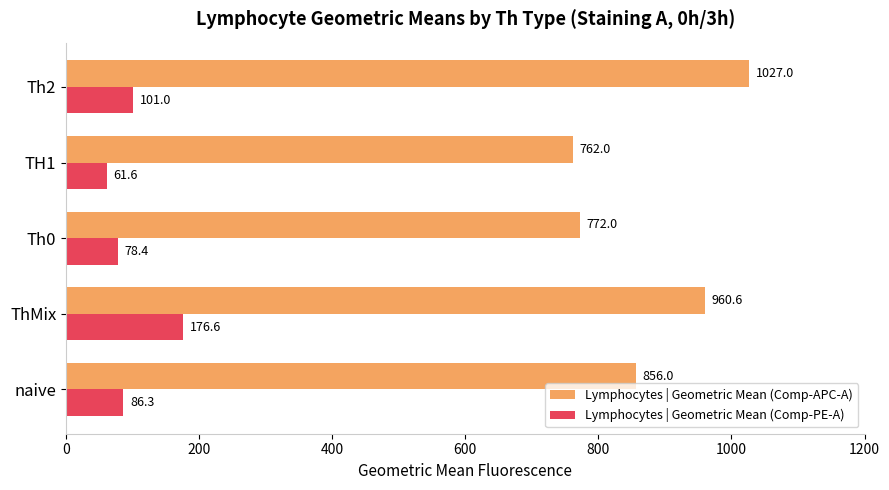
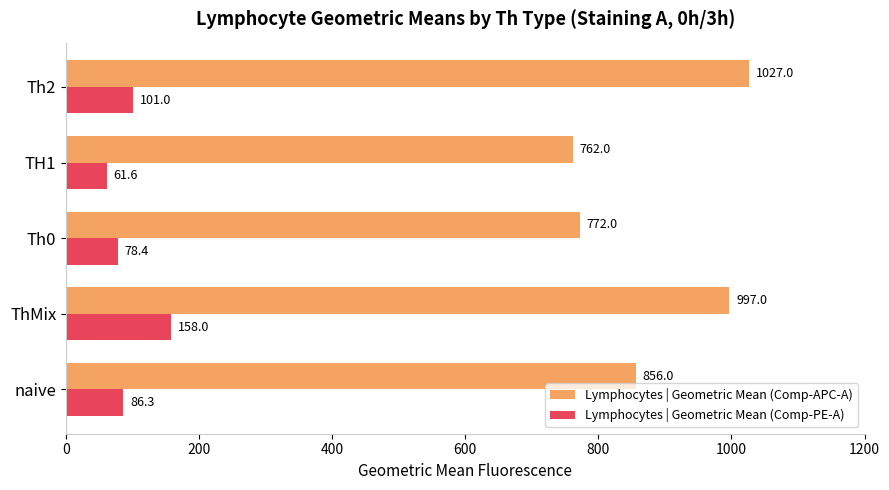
Lymphocytes | Geometric Mean (Comp-APC-A), ThMix: 960.6 -> 997.0
Lymphocytes | Geometric Mean (Comp-PE-A), ThMix: 176.6 -> 158.0
